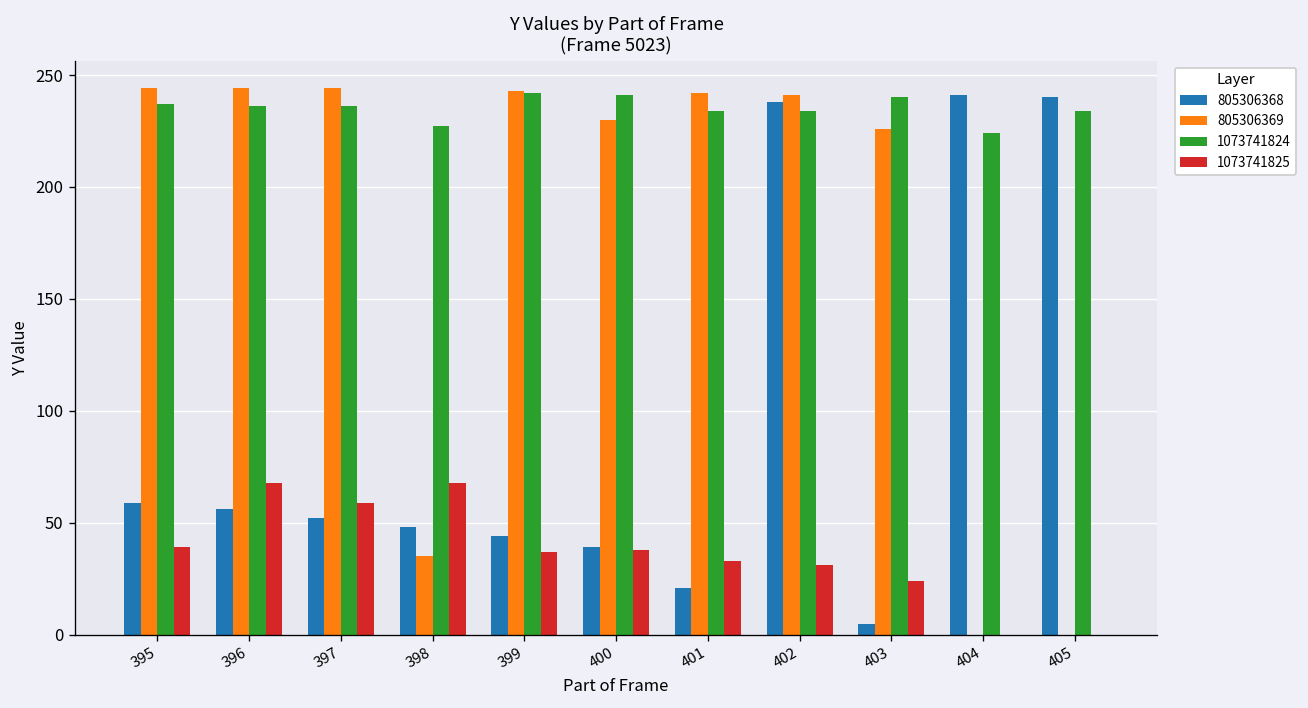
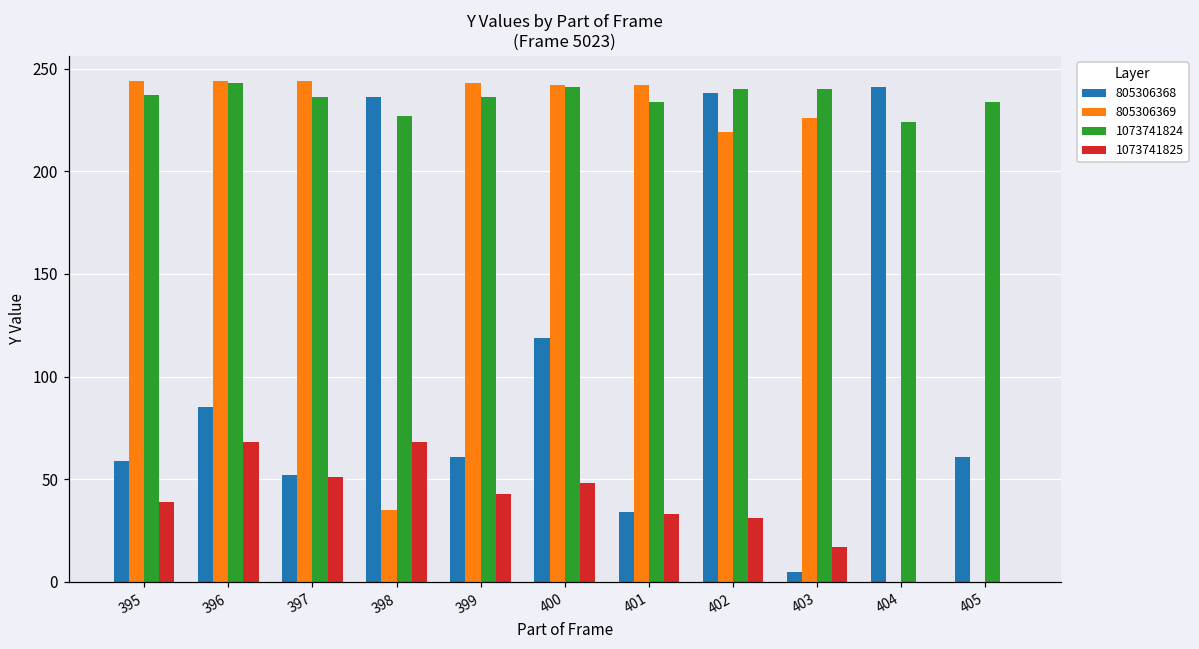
805306368, 396: 56 -> 85
1073741824, 396: 236 -> 243
1073741825, 397: 59 -> 51
805306368, 398: 48 -> 236
805306368, 399: 44 -> 61
1073741824, 399: 242 -> 236
1073741825, 399: 37 -> 43
805306368, 400: 39 -> 119
805306369, 400: 230 -> 242
1073741825, 400: 38 -> 48
805306368, 401: 21 -> 34
805306369, 402: 241 -> 219
1073741824, 402: 234 -> 240
1073741825, 403: 24 -> 17
805306368, 405: 240 -> 61
